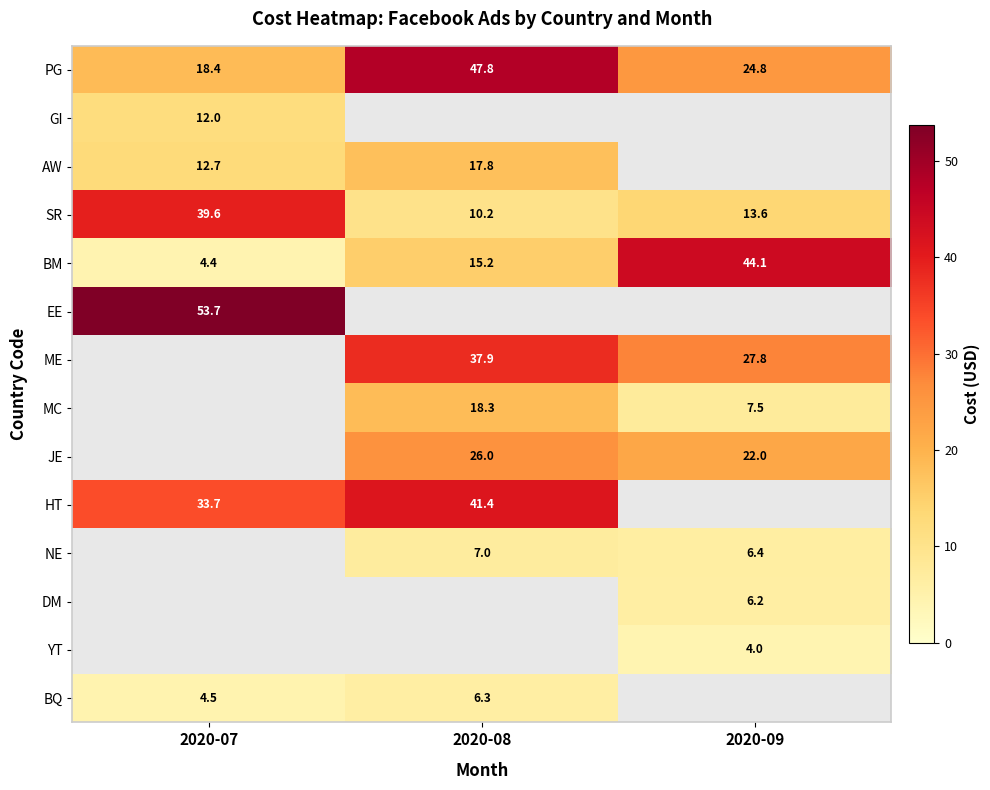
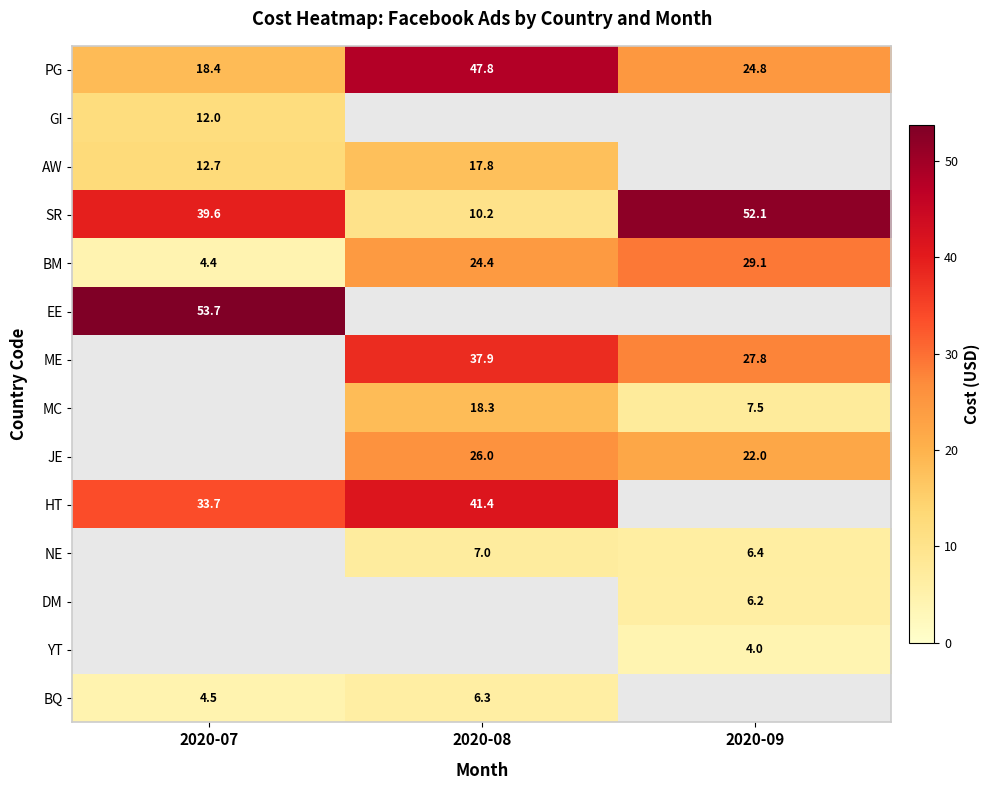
SR, 2020-09: 13.6 -> 52.1
BM, 2020-08: 15.2 -> 24.4
BM, 2020-09: 44.1 -> 29.1
